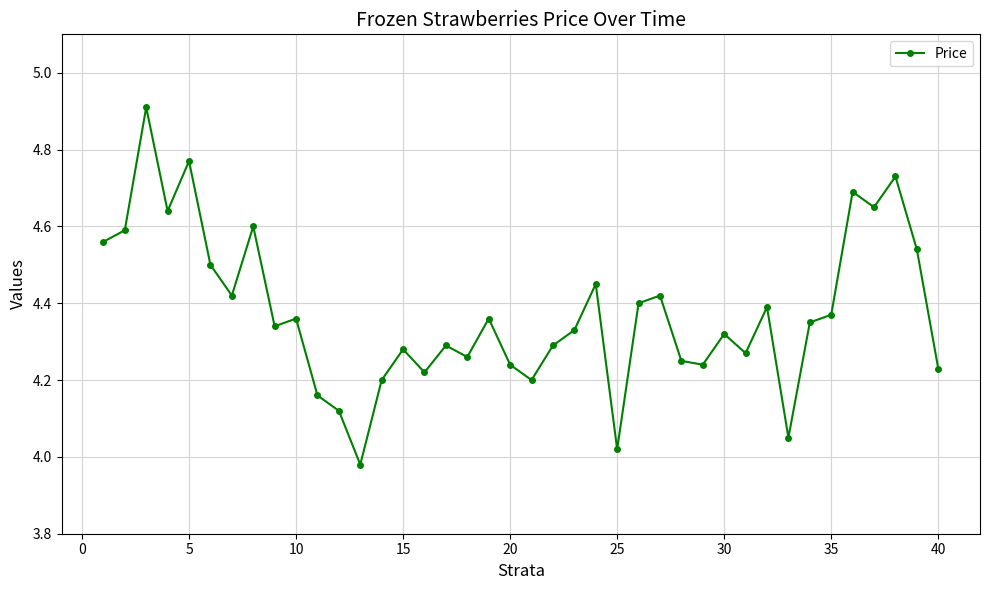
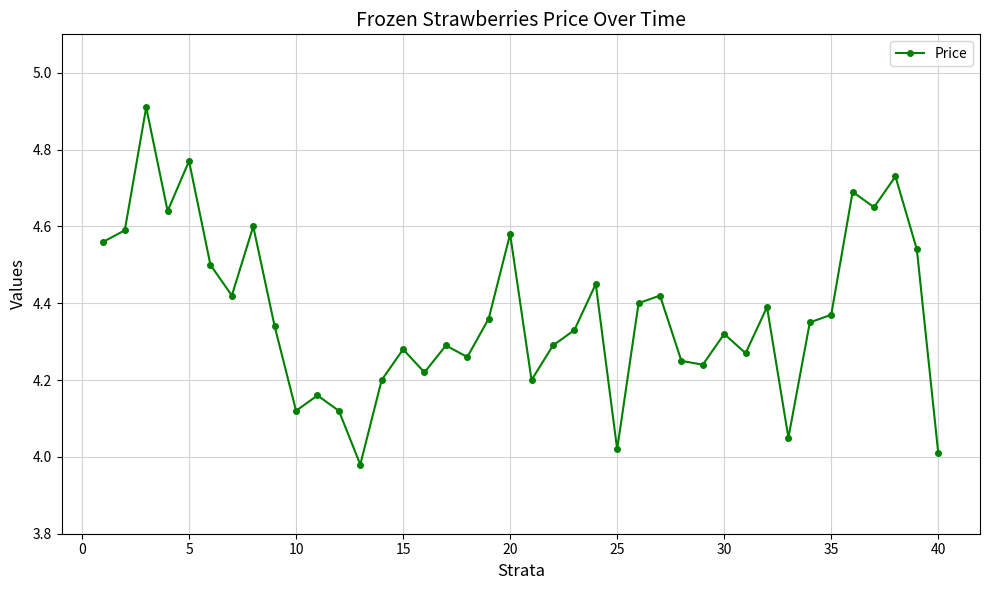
10: 4.36 -> 4.12
20: 4.24 -> 4.58
40: 4.23 -> 4.01
